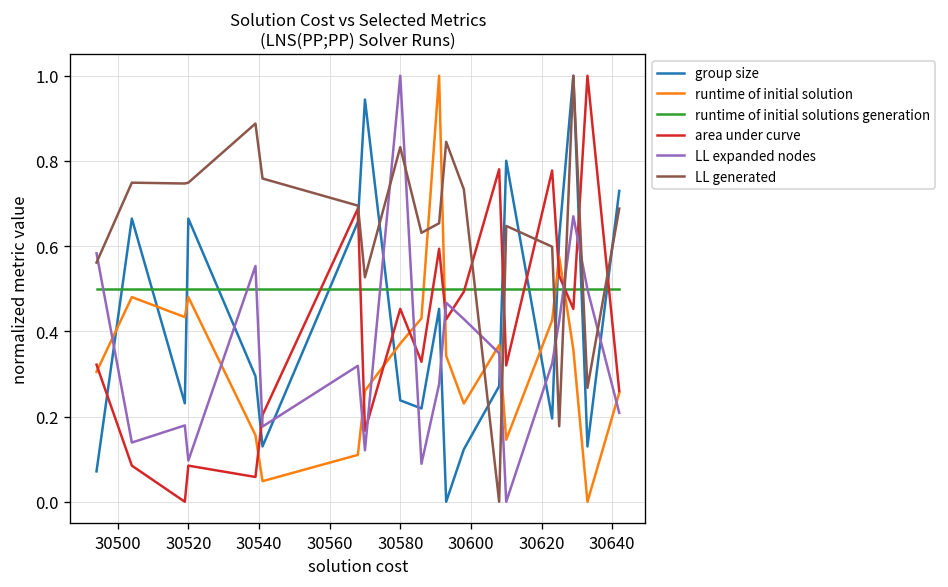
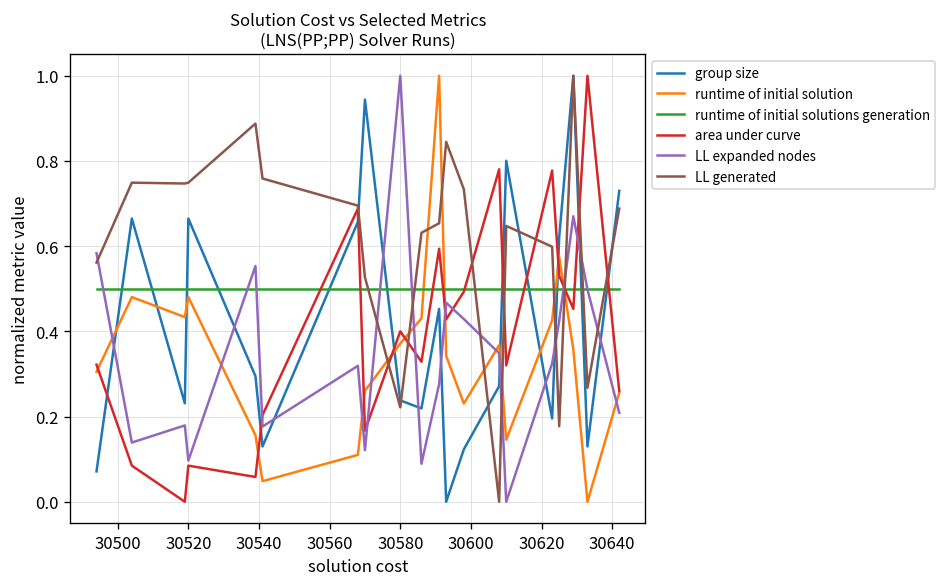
area under curve, 30580: 0.45 -> 0.40
LL generated, 30580: 0.83 -> 0.22
